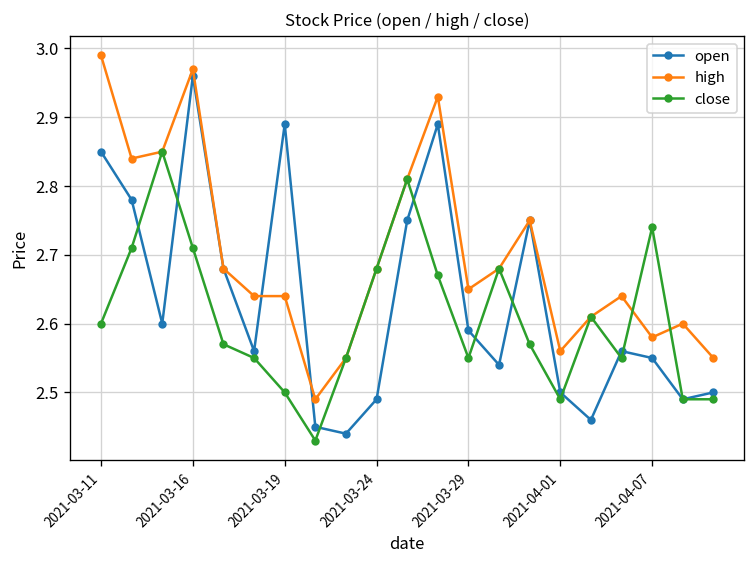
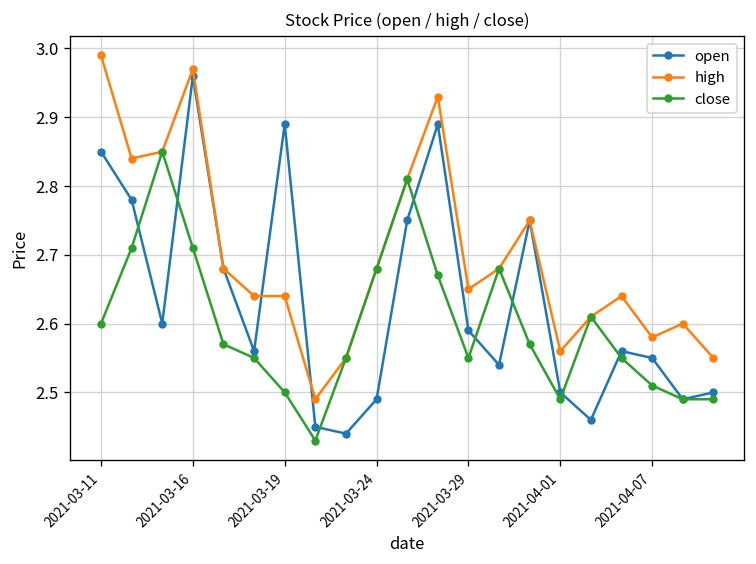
close, 2021-04-07: 2.74 -> 2.51
